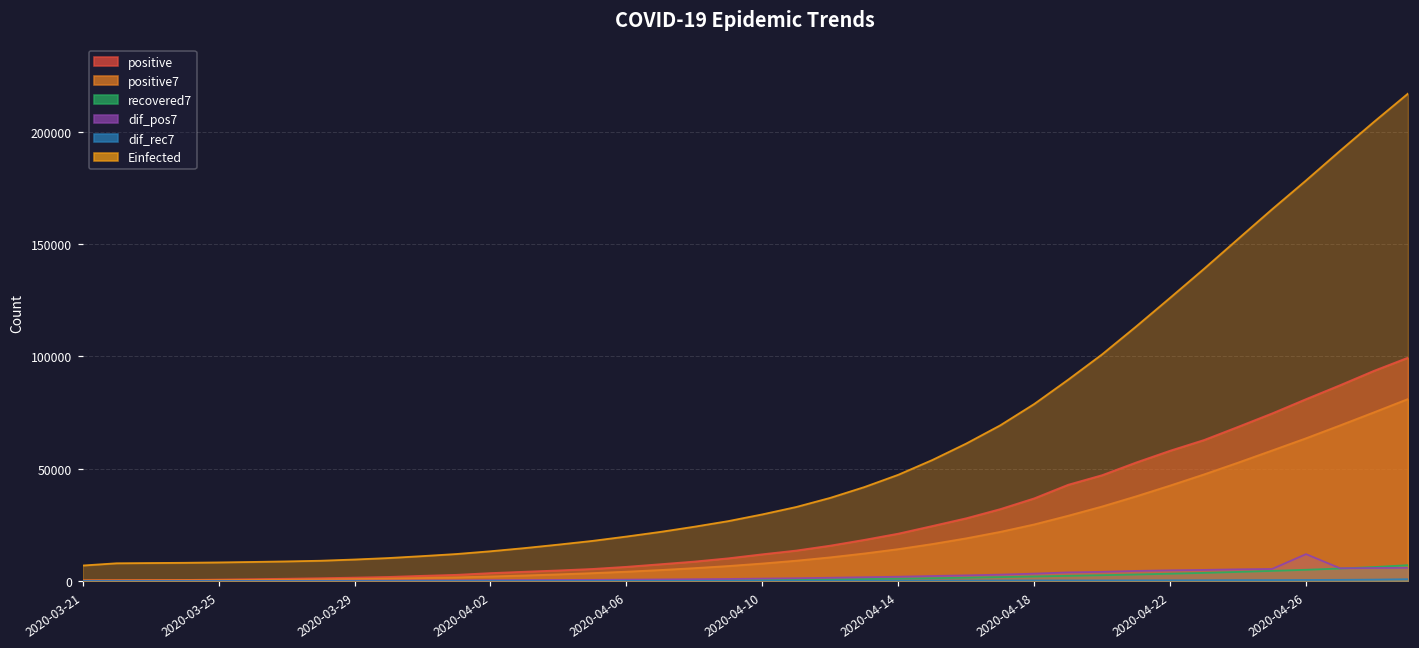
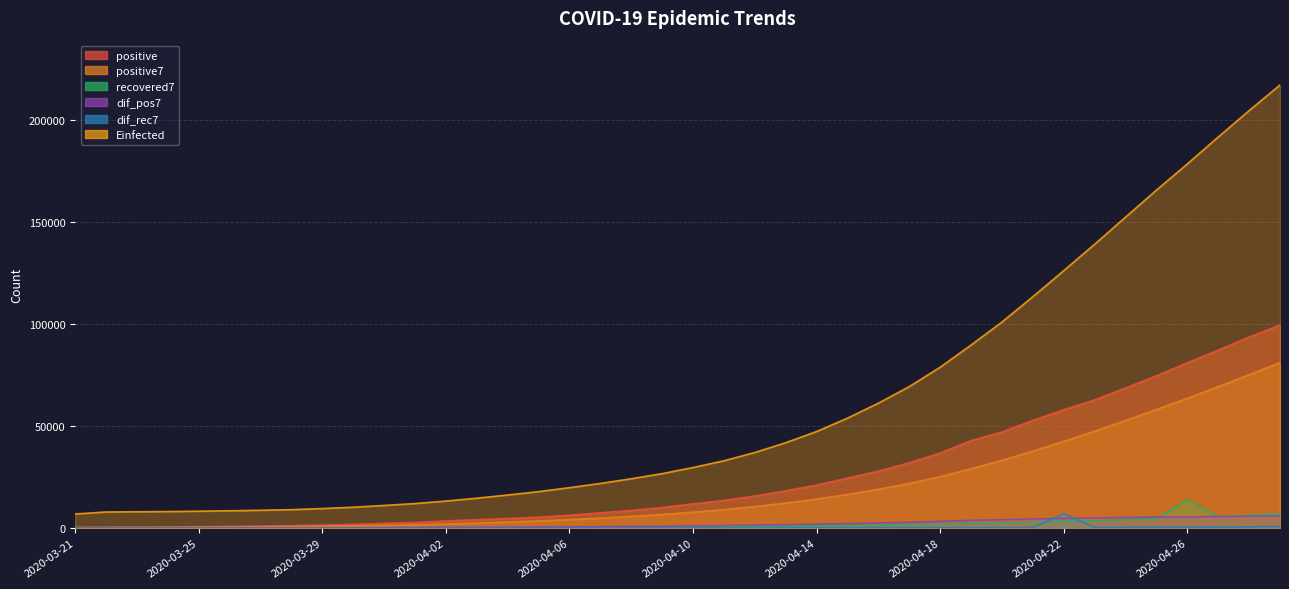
dif_rec7, 2020-04-22: 0 -> 7000
recovered7, 2020-04-26: 5000 -> 14000
dif_pos7, 2020-04-26: 12000 -> 5000
